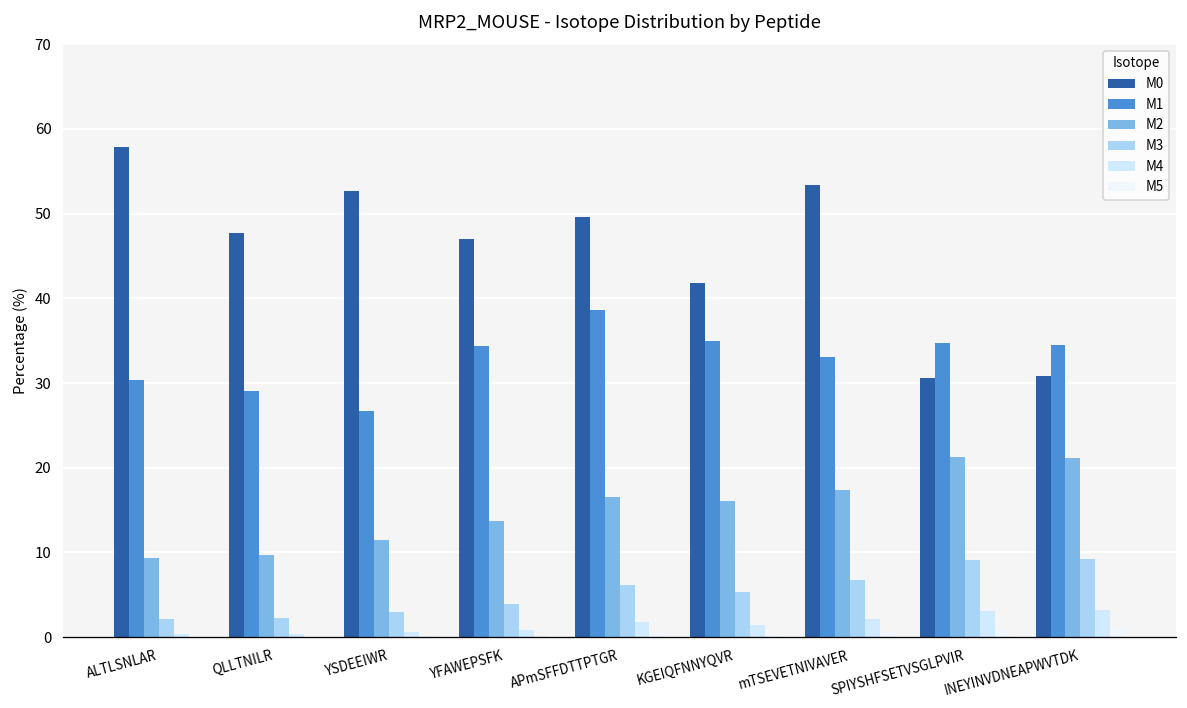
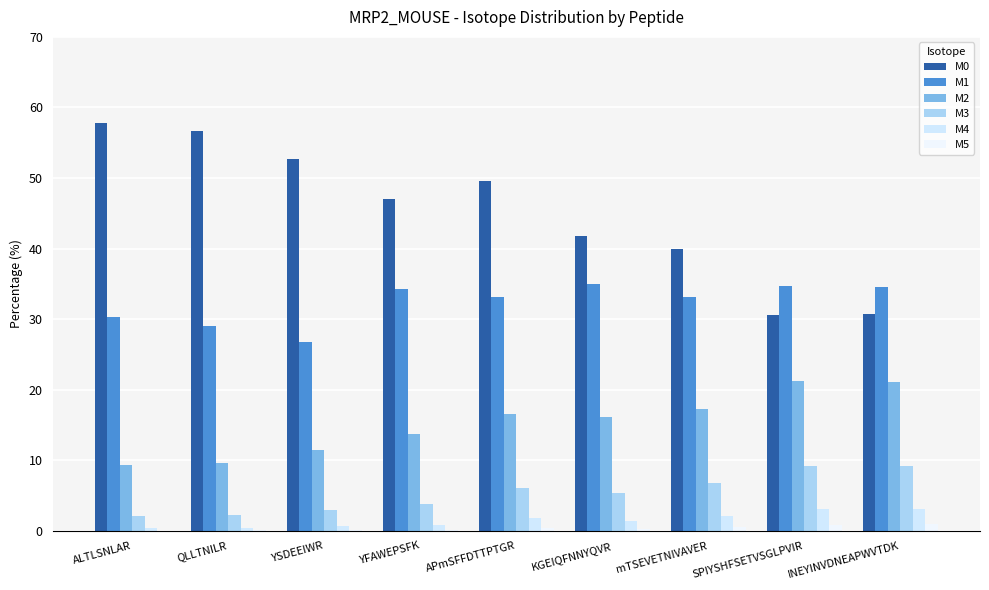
M0, QLLTNILR: 48 -> 57
M1, APmSFFDTTPTGR: 39 -> 33
M0, mTSEVETNIVAVER: 53 -> 40
